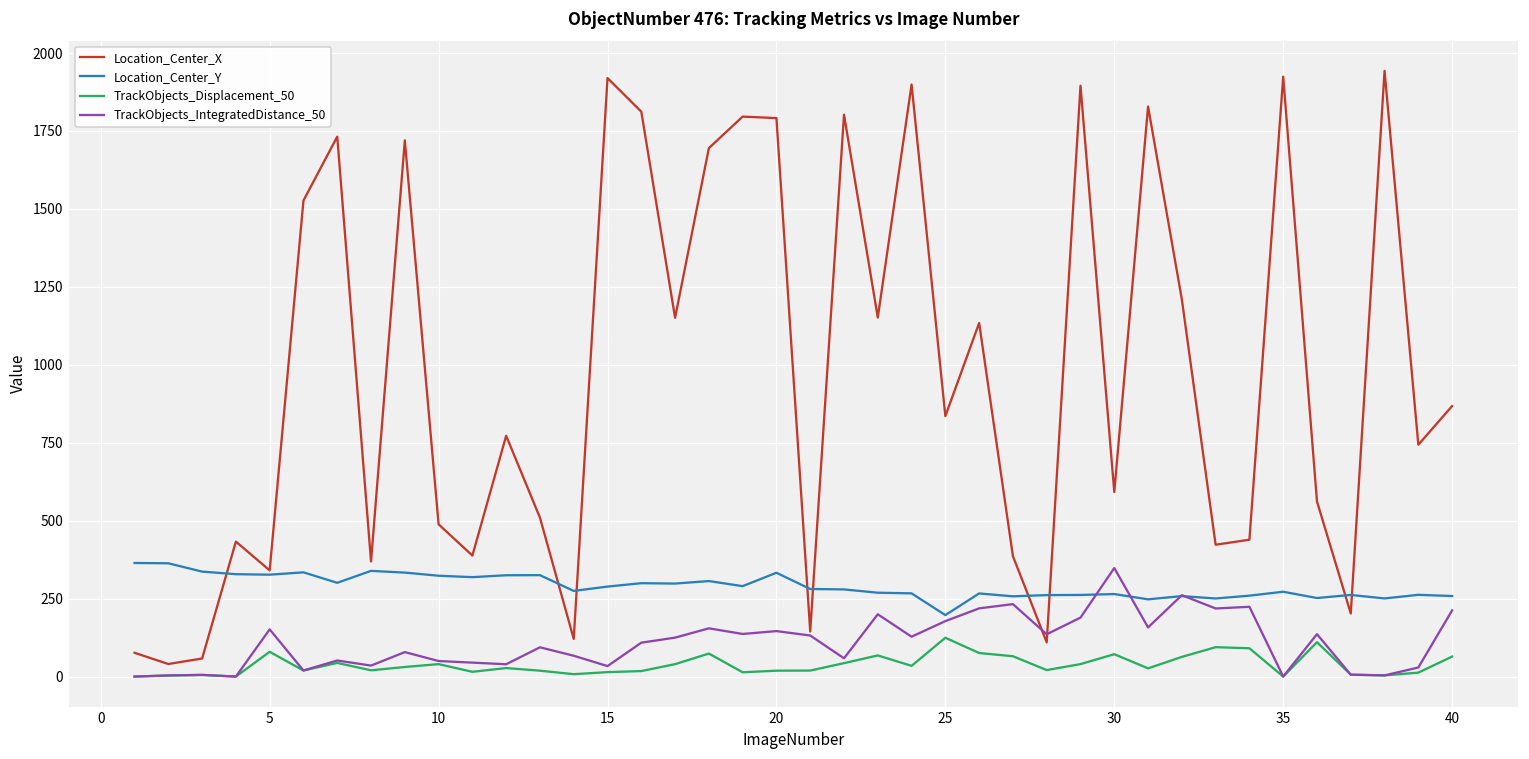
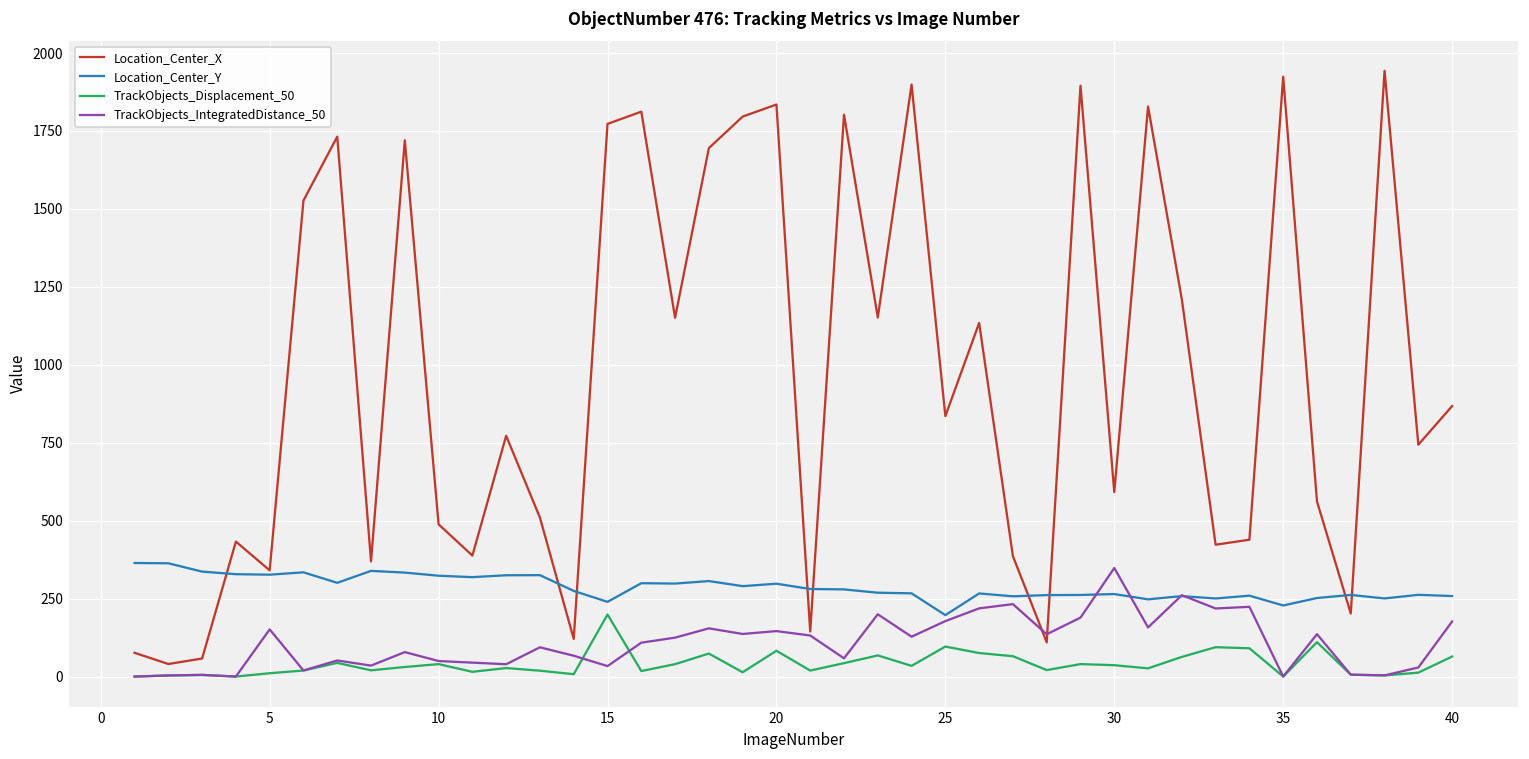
TrackObjects_Displacement_50, 5: 80 -> 10
Location_Center_X, 15: 1920 -> 1770
Location_Center_Y, 15: 290 -> 240
TrackObjects_Displacement_50, 15: 10 -> 200
Location_Center_X, 20: 1790 -> 1830
Location_Center_Y, 20: 330 -> 300
TrackObjects_Displacement_50, 20: 20 -> 80
TrackObjects_Displacement_50, 25: 120 -> 100
TrackObjects_Displacement_50, 30: 70 -> 40
Location_Center_Y, 35: 270 -> 230
TrackObjects_IntegratedDistance_50, 40: 210 -> 180
